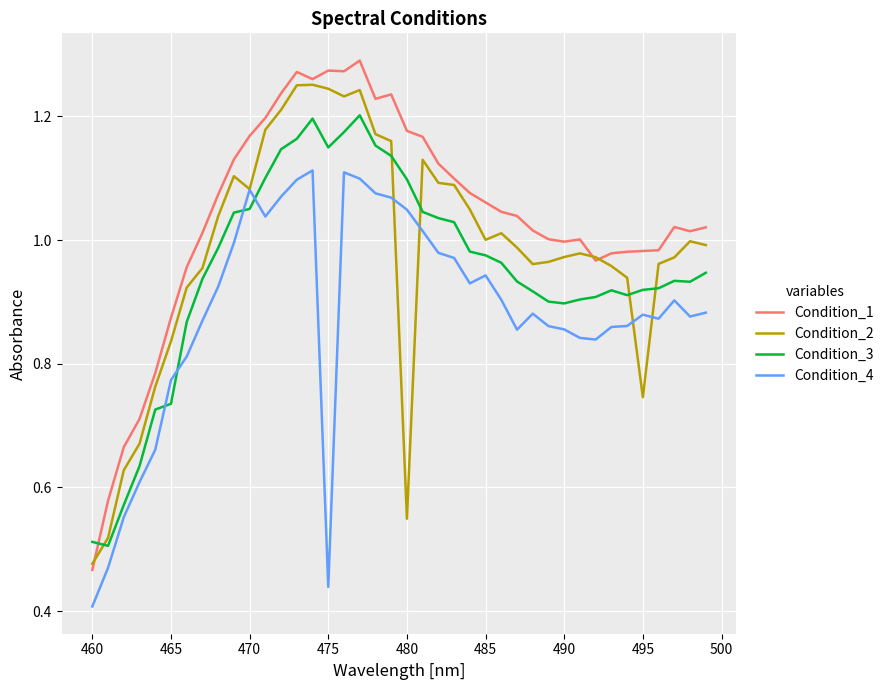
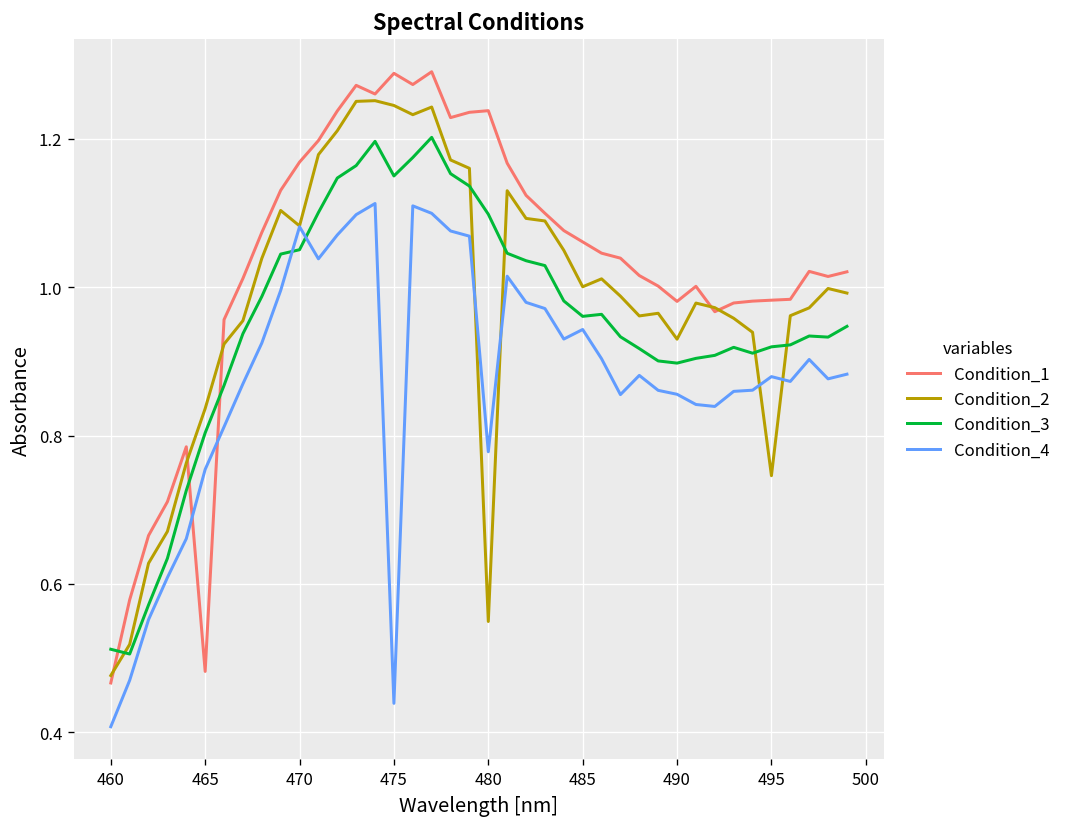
Condition_1, 465: 0.87 -> 0.48
Condition_3, 465: 0.74 -> 0.80
Condition_4, 465: 0.77 -> 0.75
Condition_1, 475: 1.27 -> 1.29
Condition_1, 480: 1.18 -> 1.24
Condition_4, 480: 1.05 -> 0.78
Condition_3, 485: 0.98 -> 0.96
Condition_1, 490: 1.00 -> 0.98
Condition_2, 490: 0.97 -> 0.93
